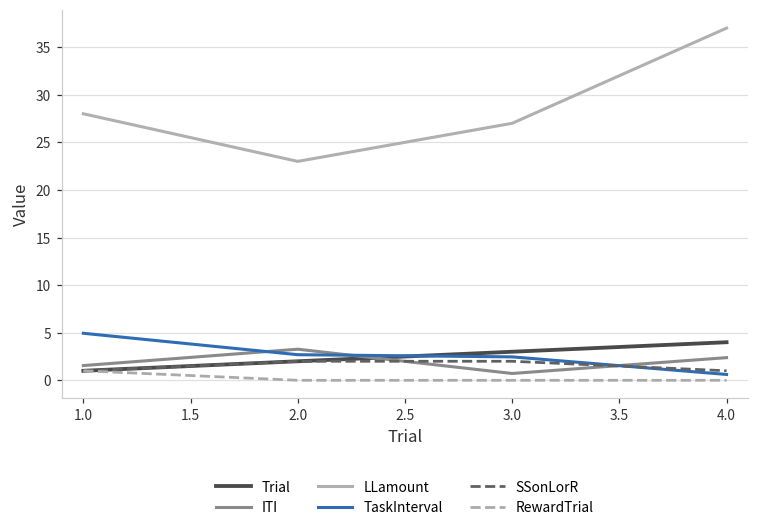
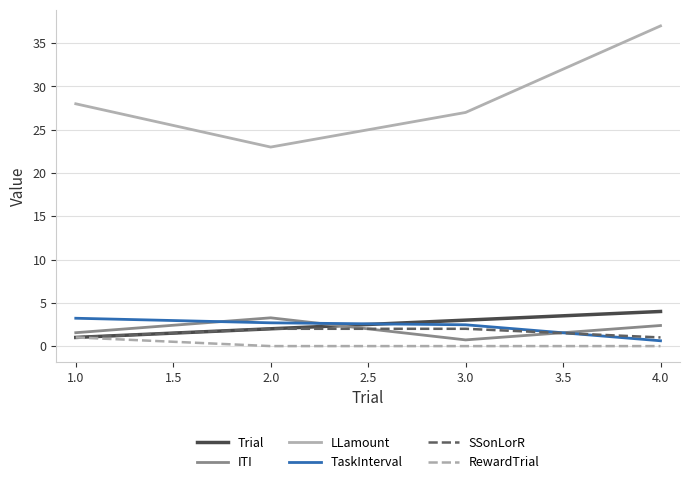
TaskInterval, 1.0: 5 -> 3
